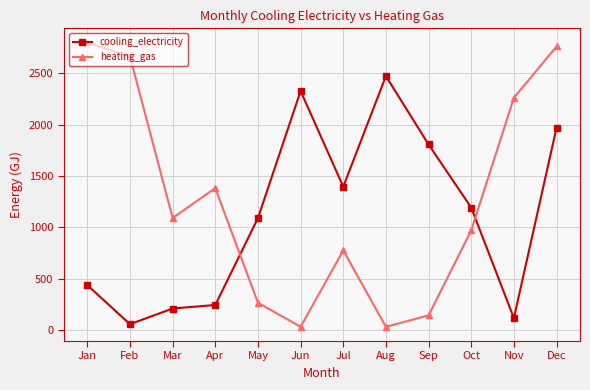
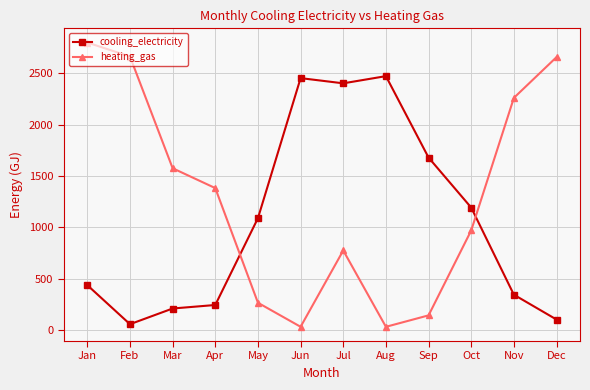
heating_gas, Mar: 1090 -> 1580
cooling_electricity, Jun: 2330 -> 2450
cooling_electricity, Jul: 1400 -> 2400
cooling_electricity, Sep: 1810 -> 1680
cooling_electricity, Nov: 120 -> 350
cooling_electricity, Dec: 1970 -> 100
heating_gas, Dec: 2760 -> 2660
